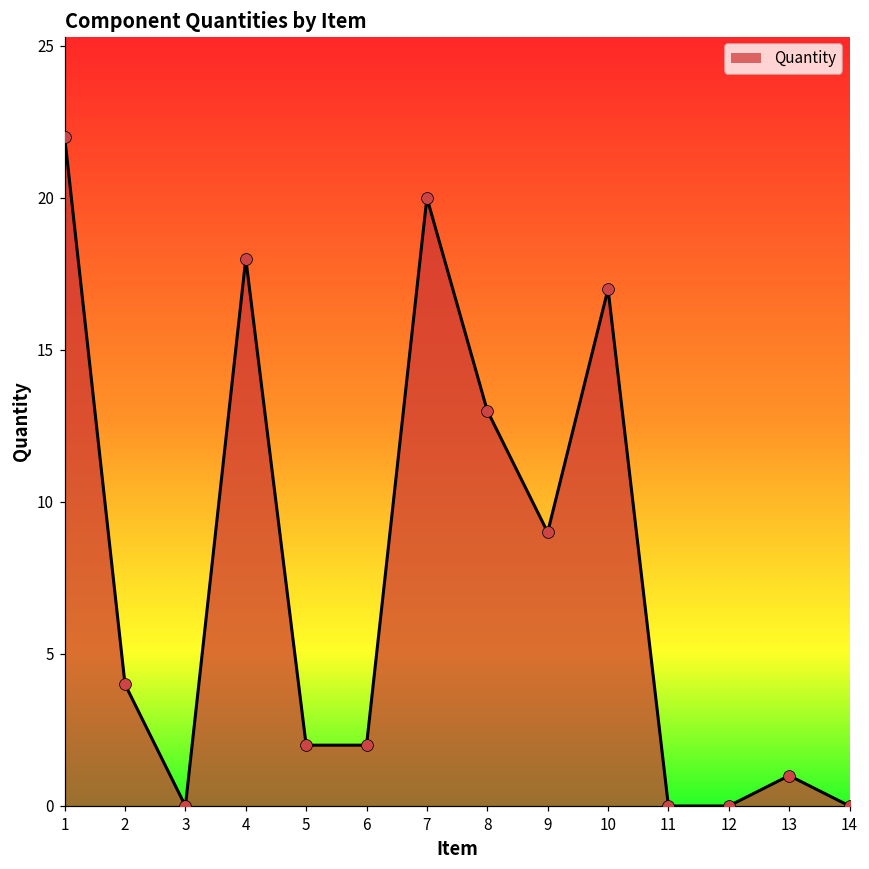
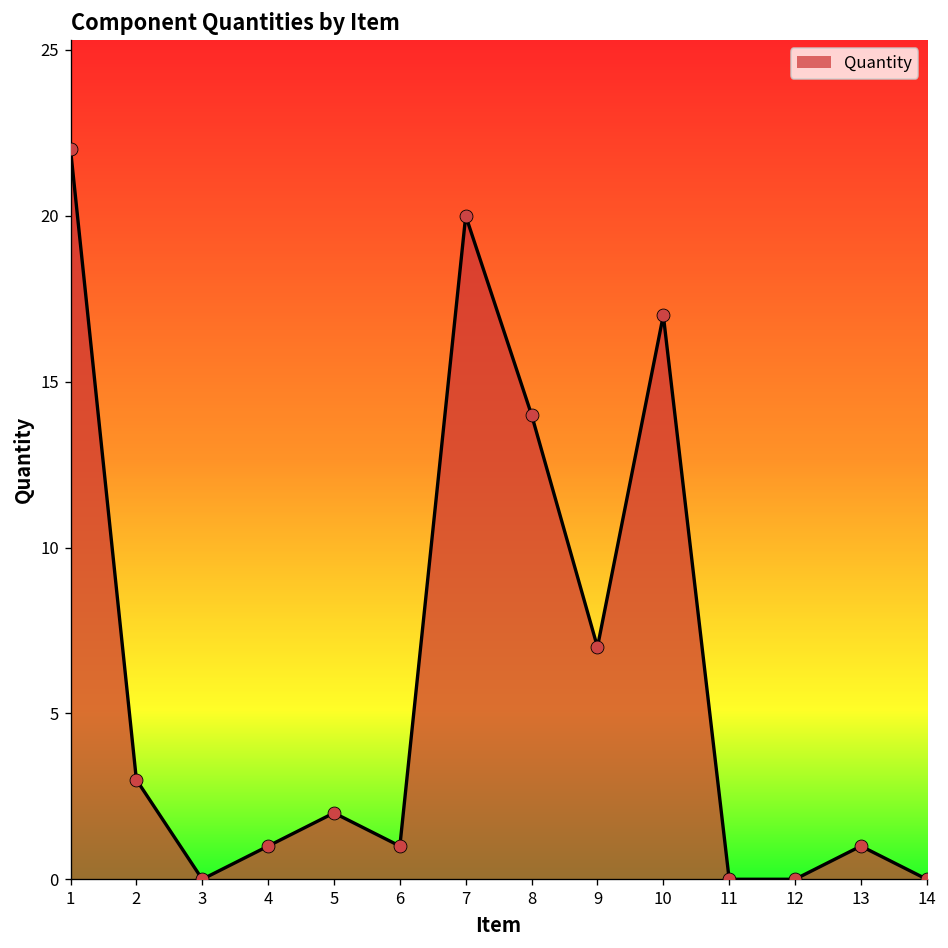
2: 4 -> 3
4: 18 -> 1
6: 2 -> 1
8: 13 -> 14
9: 9 -> 7
